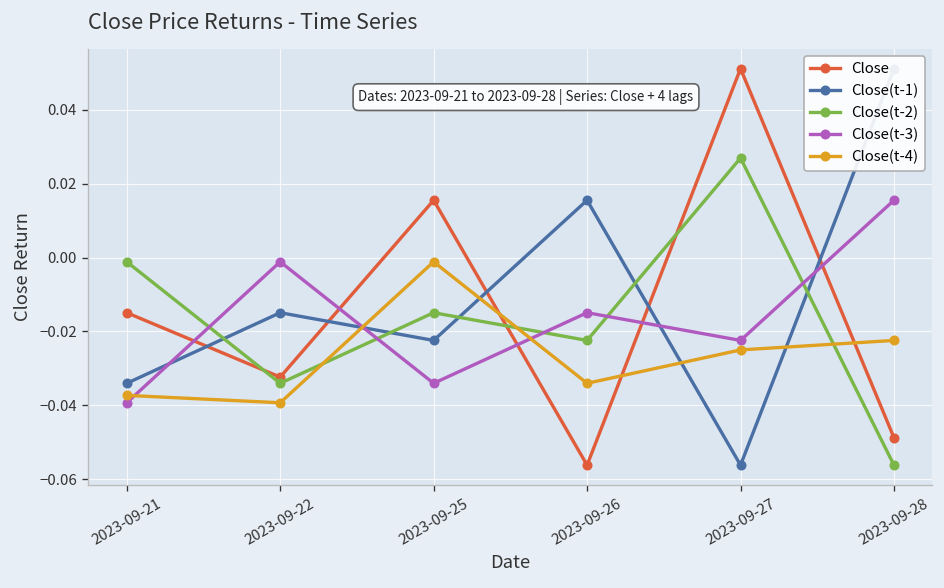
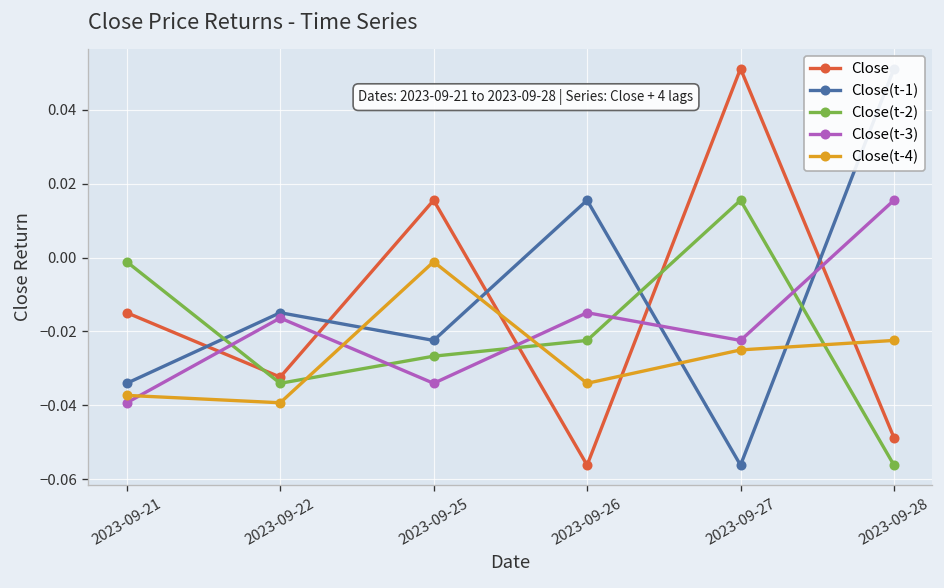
Close(t-3), 2023-09-22: -0.001 -> -0.016
Close(t-2), 2023-09-25: -0.015 -> -0.027
Close(t-2), 2023-09-27: 0.027 -> 0.016
